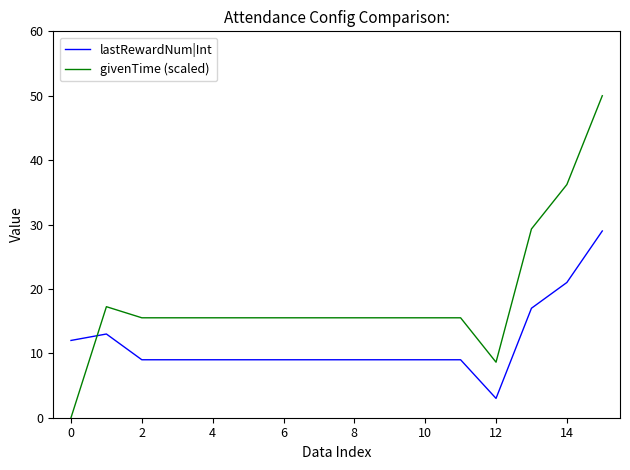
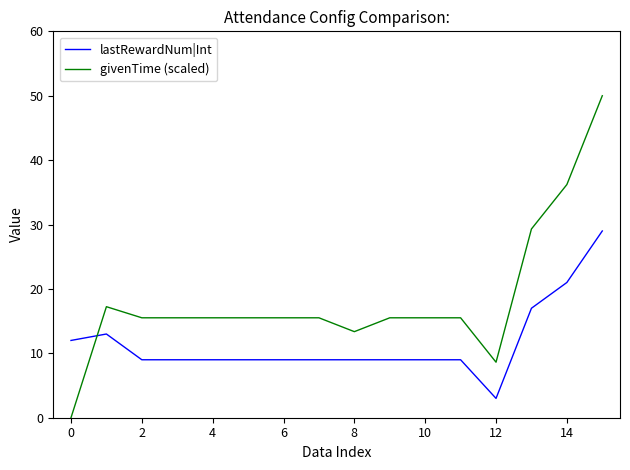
givenTime (scaled), 8: 16 -> 13
